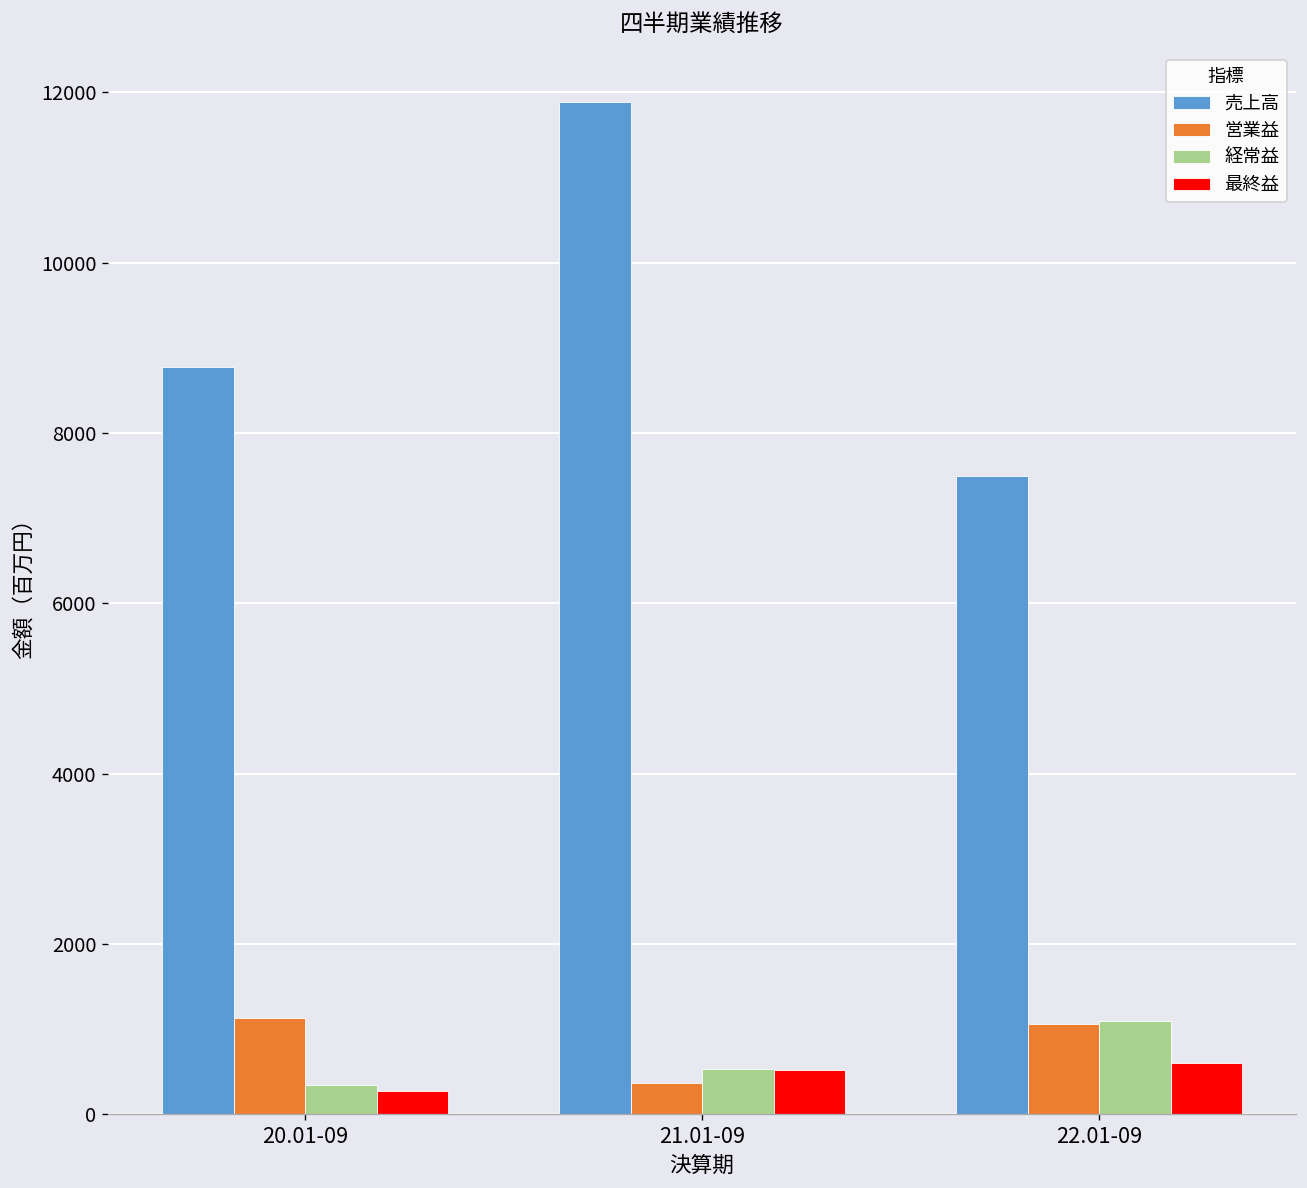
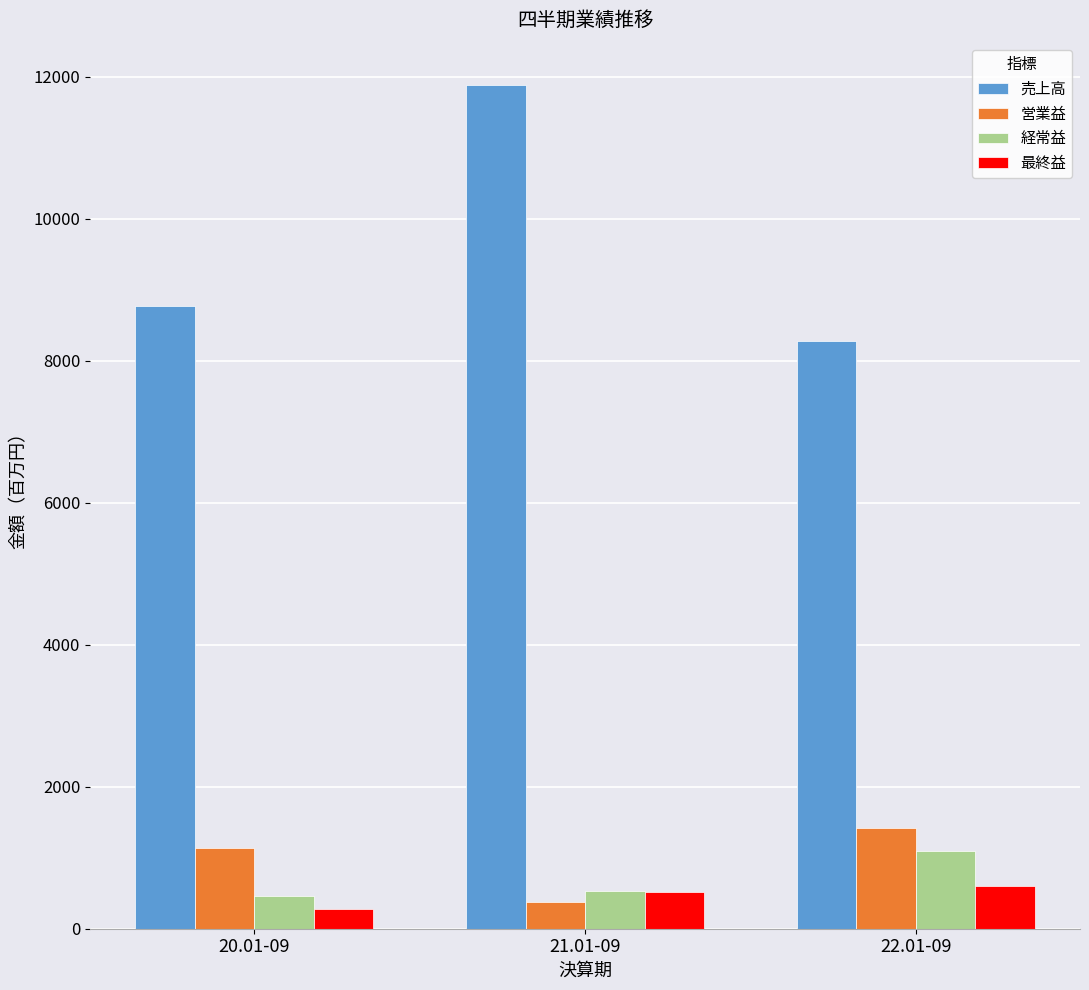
経常益, 20.01-09: 300 -> 500
売上高, 22.01-09: 7500 -> 8300
営業益, 22.01-09: 1100 -> 1400
